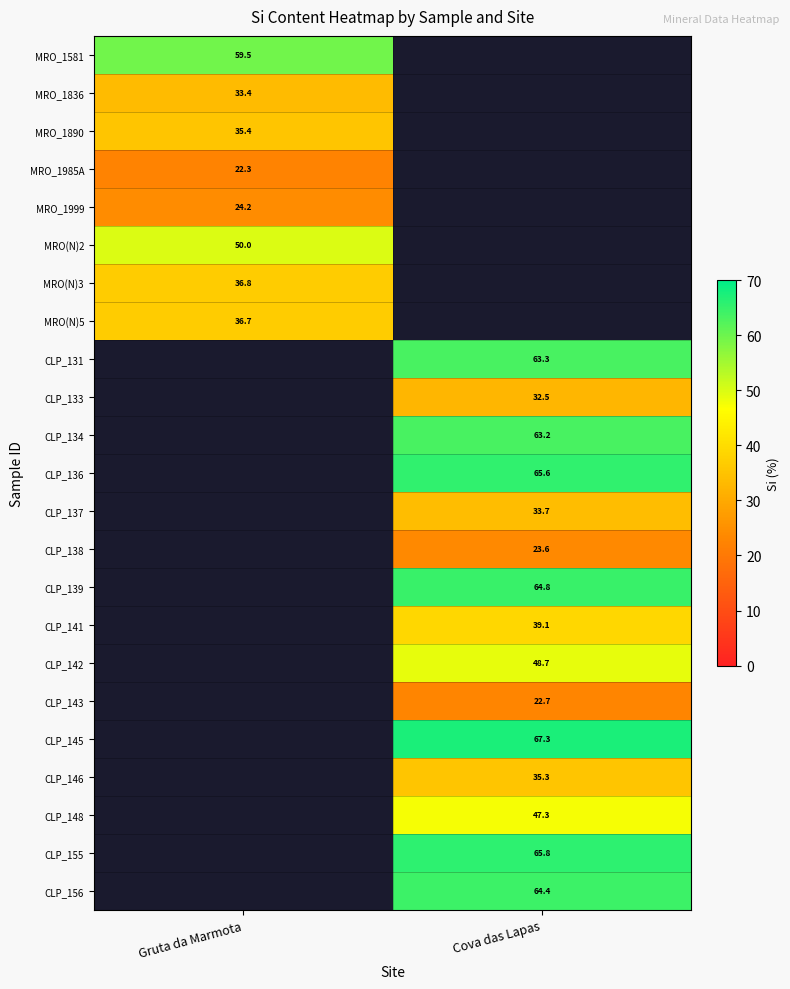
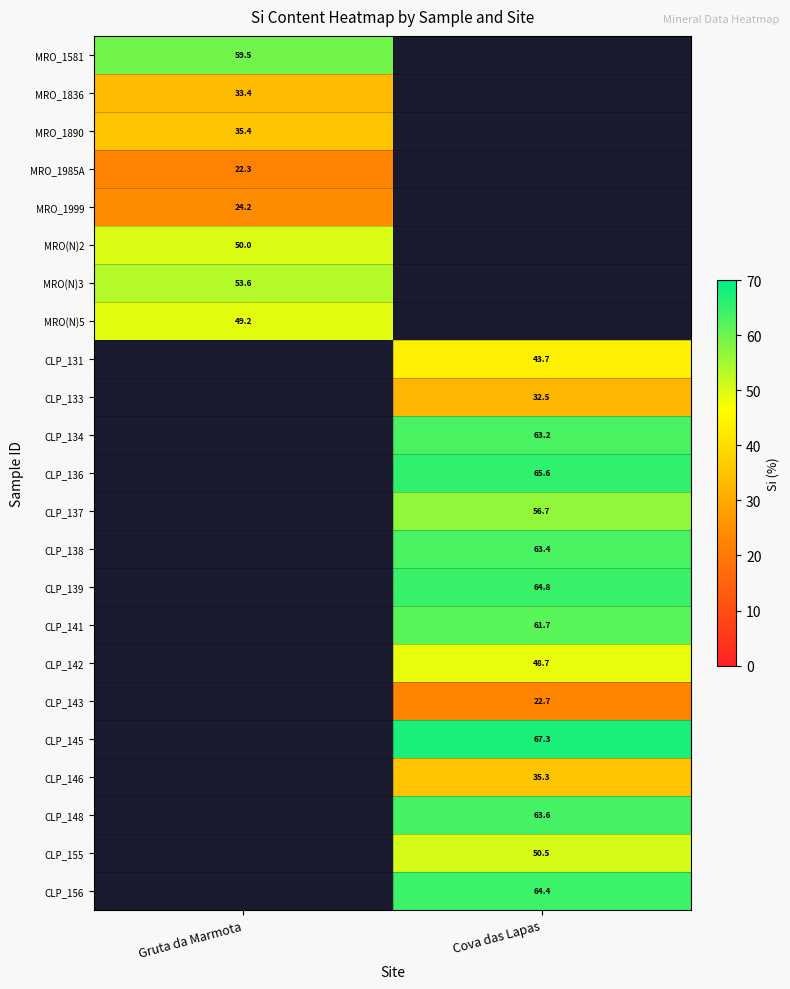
MRO(N)3, Gruta da Marmota: 36.8 -> 53.6
MRO(N)5, Gruta da Marmota: 36.7 -> 49.2
CLP_131, Cova das Lapas: 63.3 -> 43.7
CLP_137, Cova das Lapas: 33.7 -> 56.7
CLP_138, Cova das Lapas: 23.6 -> 63.4
CLP_141, Cova das Lapas: 39.1 -> 61.7
CLP_148, Cova das Lapas: 47.3 -> 63.6
CLP_155, Cova das Lapas: 65.8 -> 50.5
